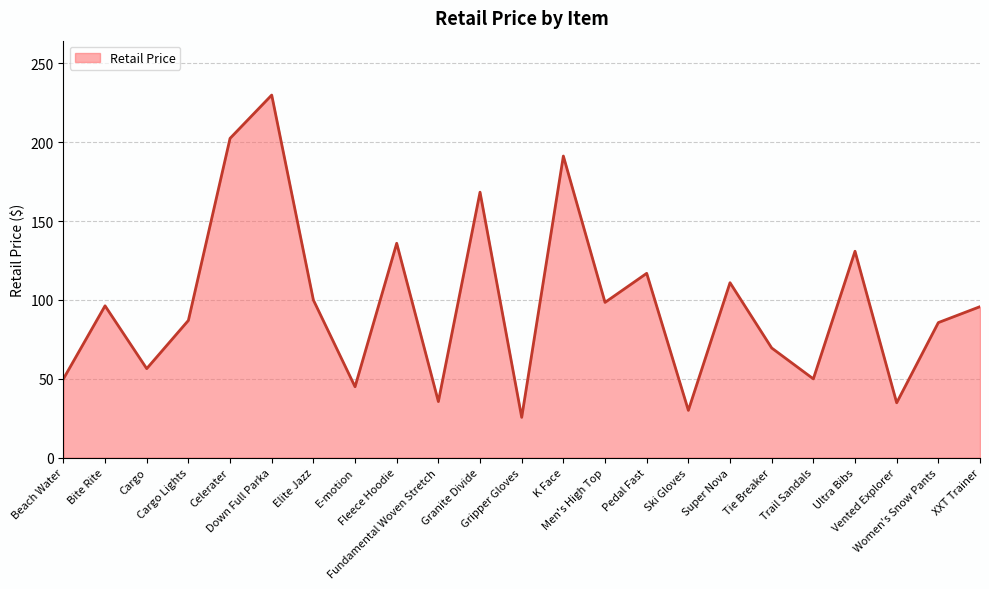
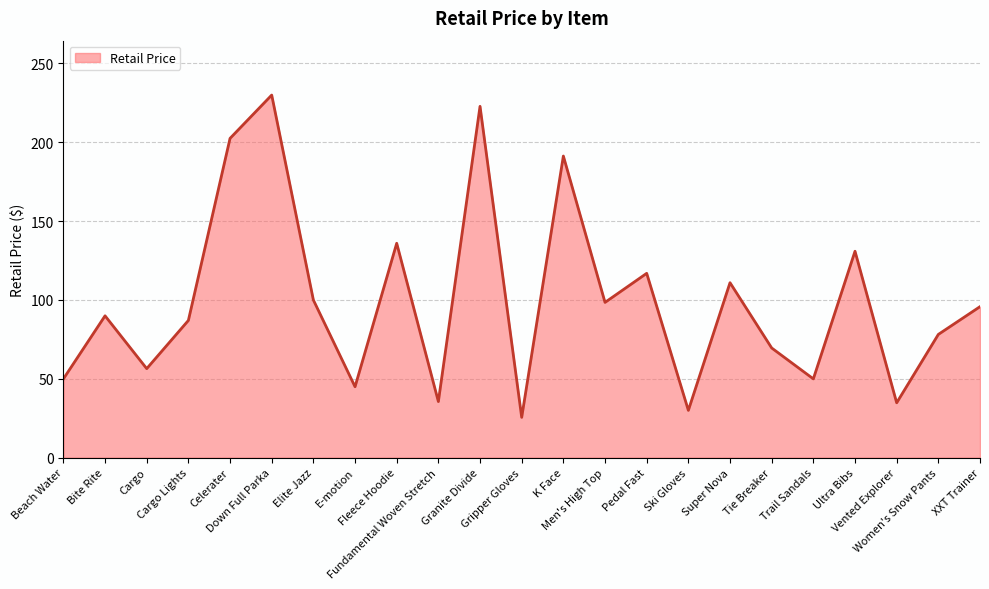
Bite Rite: 96 -> 90
Granite Divide: 168 -> 223
Women's Snow Pants: 86 -> 78
